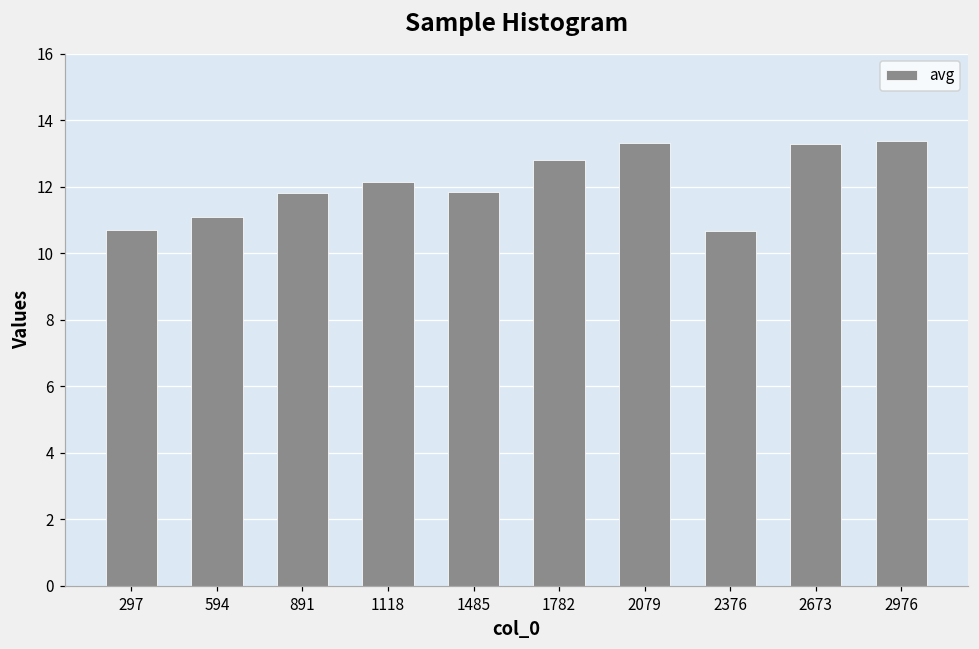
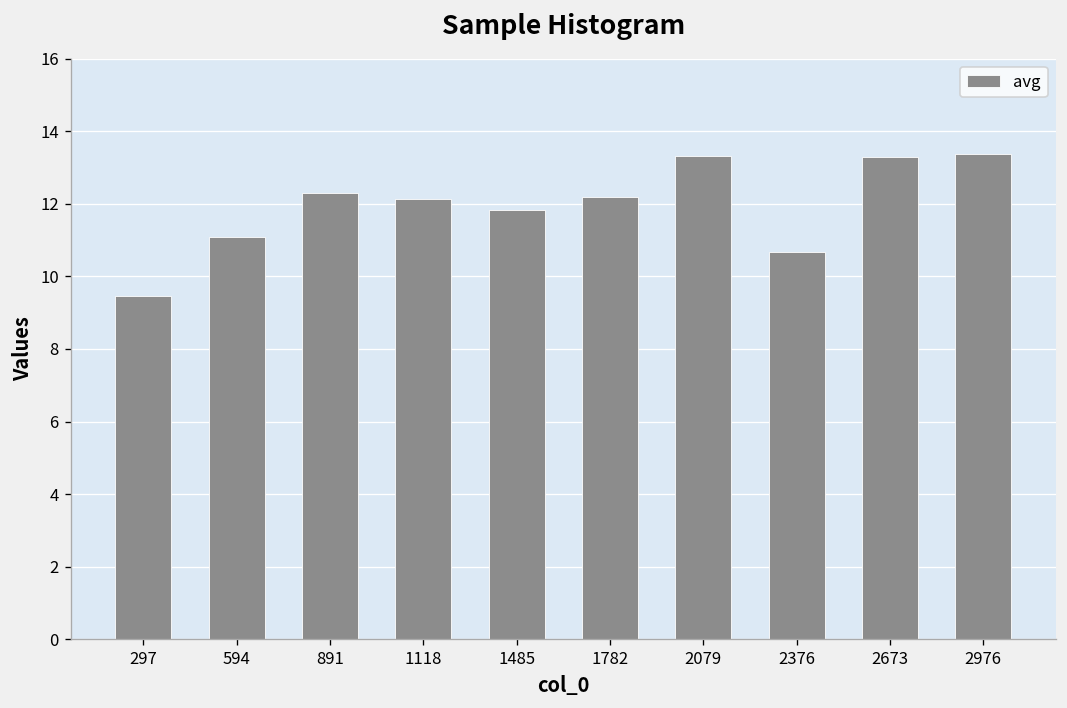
297: 10.7 -> 9.5
891: 11.8 -> 12.3
1782: 12.8 -> 12.2
